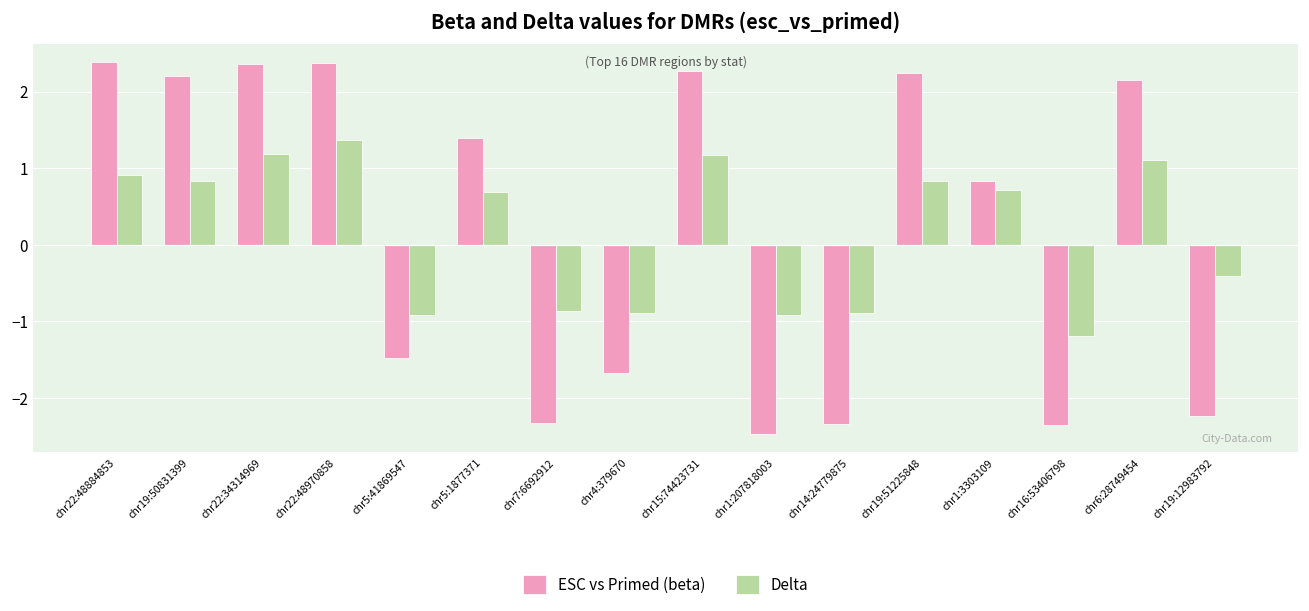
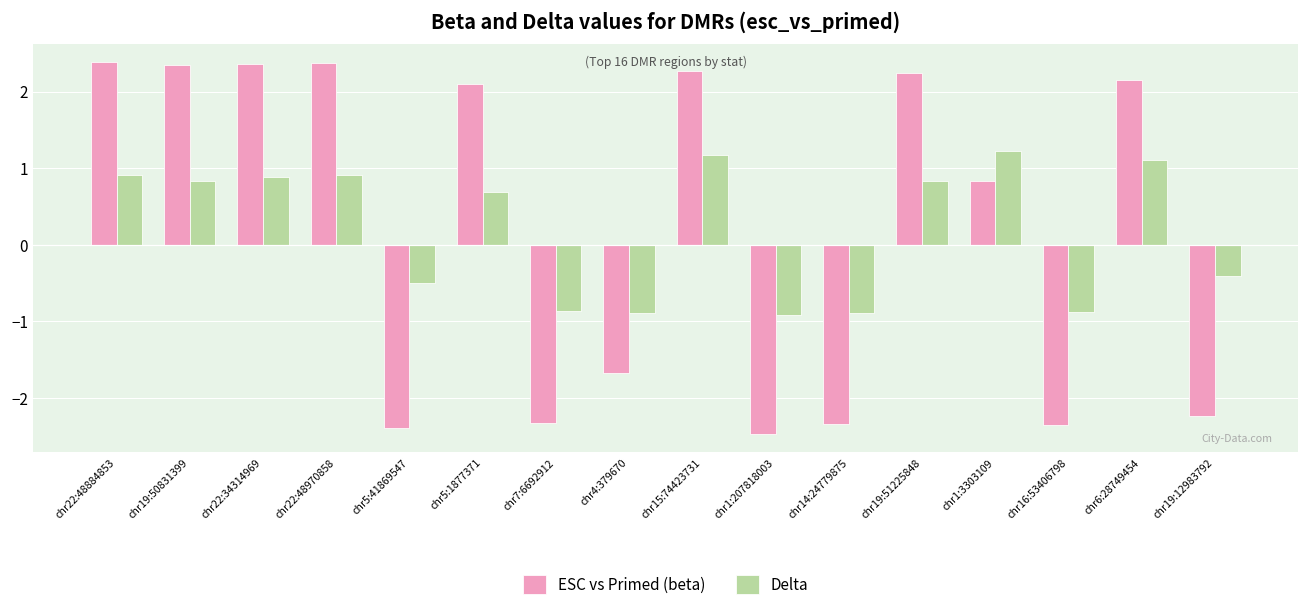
ESC vs Primed (beta), chr19:50831399: 2.2 -> 2.3
Delta, chr22:34314969: 1.2 -> 0.9
Delta, chr22:48970858: 1.4 -> 0.9
ESC vs Primed (beta), chr5:41869547: -1.5 -> -2.4
Delta, chr5:41869547: -0.9 -> -0.5
ESC vs Primed (beta), chr5:1877371: 1.4 -> 2.1
Delta, chr1:3303109: 0.7 -> 1.2
Delta, chr16:53406798: -1.2 -> -0.9
